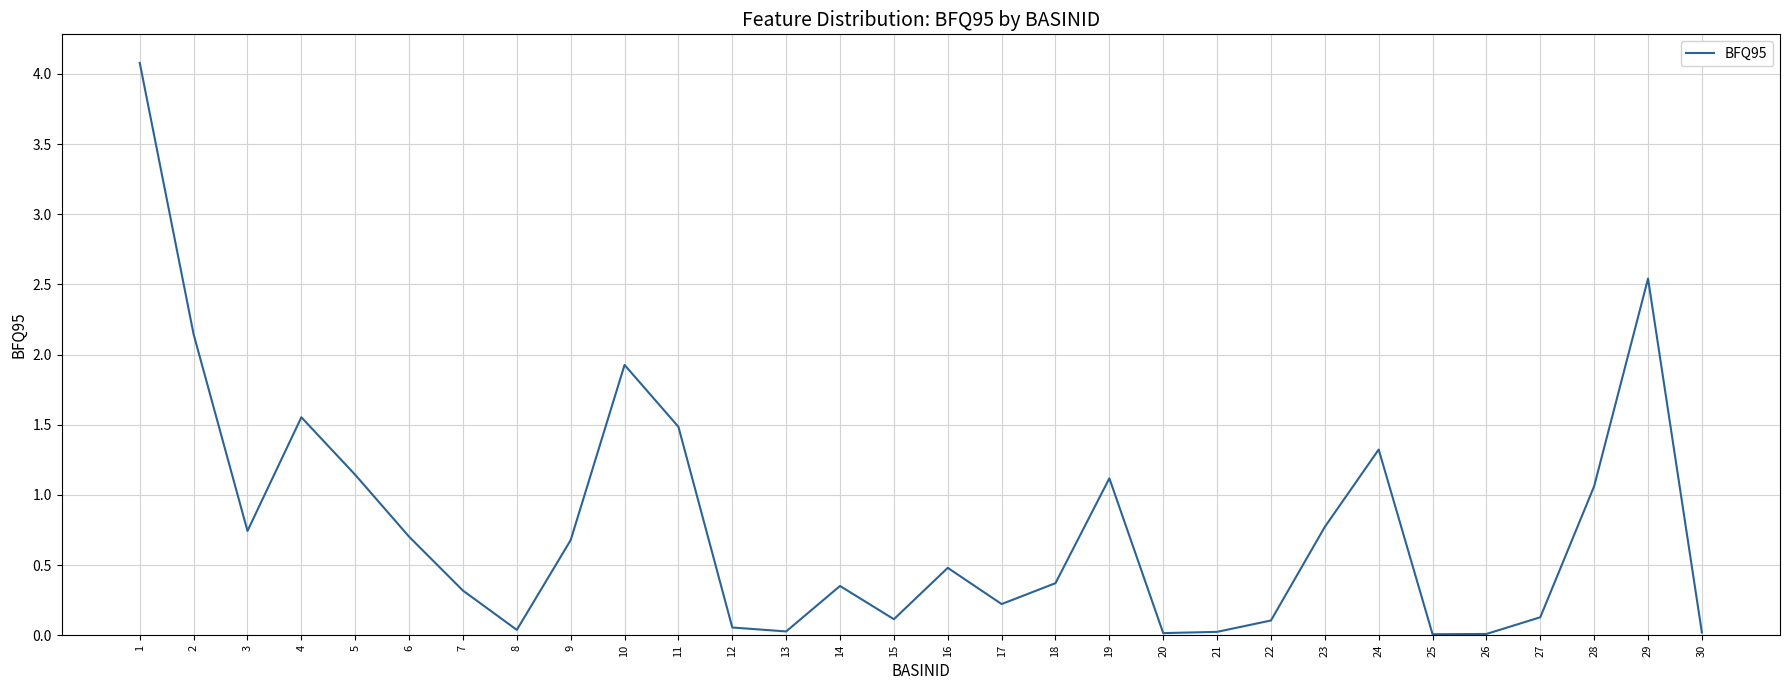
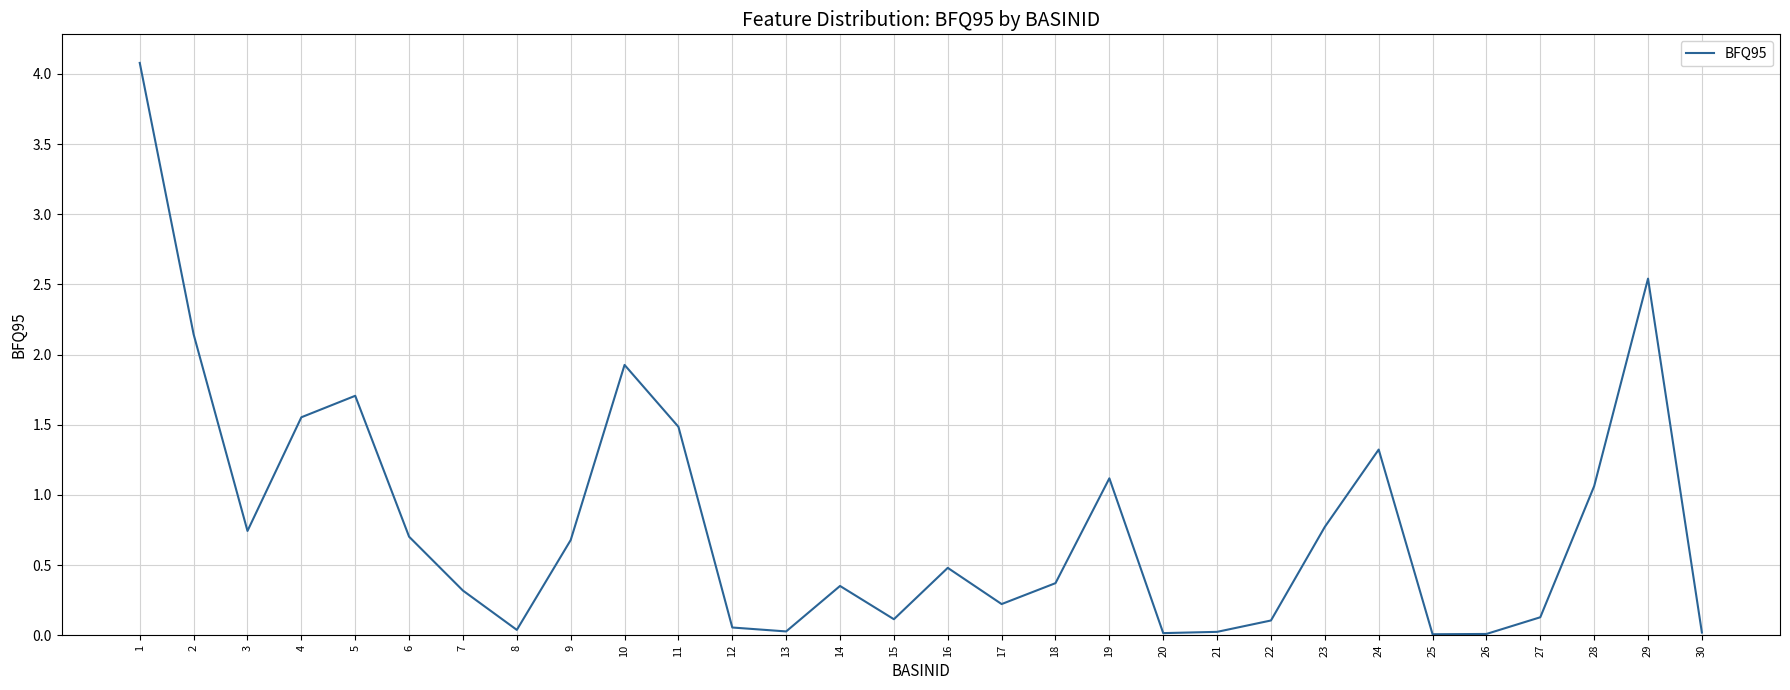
5: 1.14 -> 1.71
